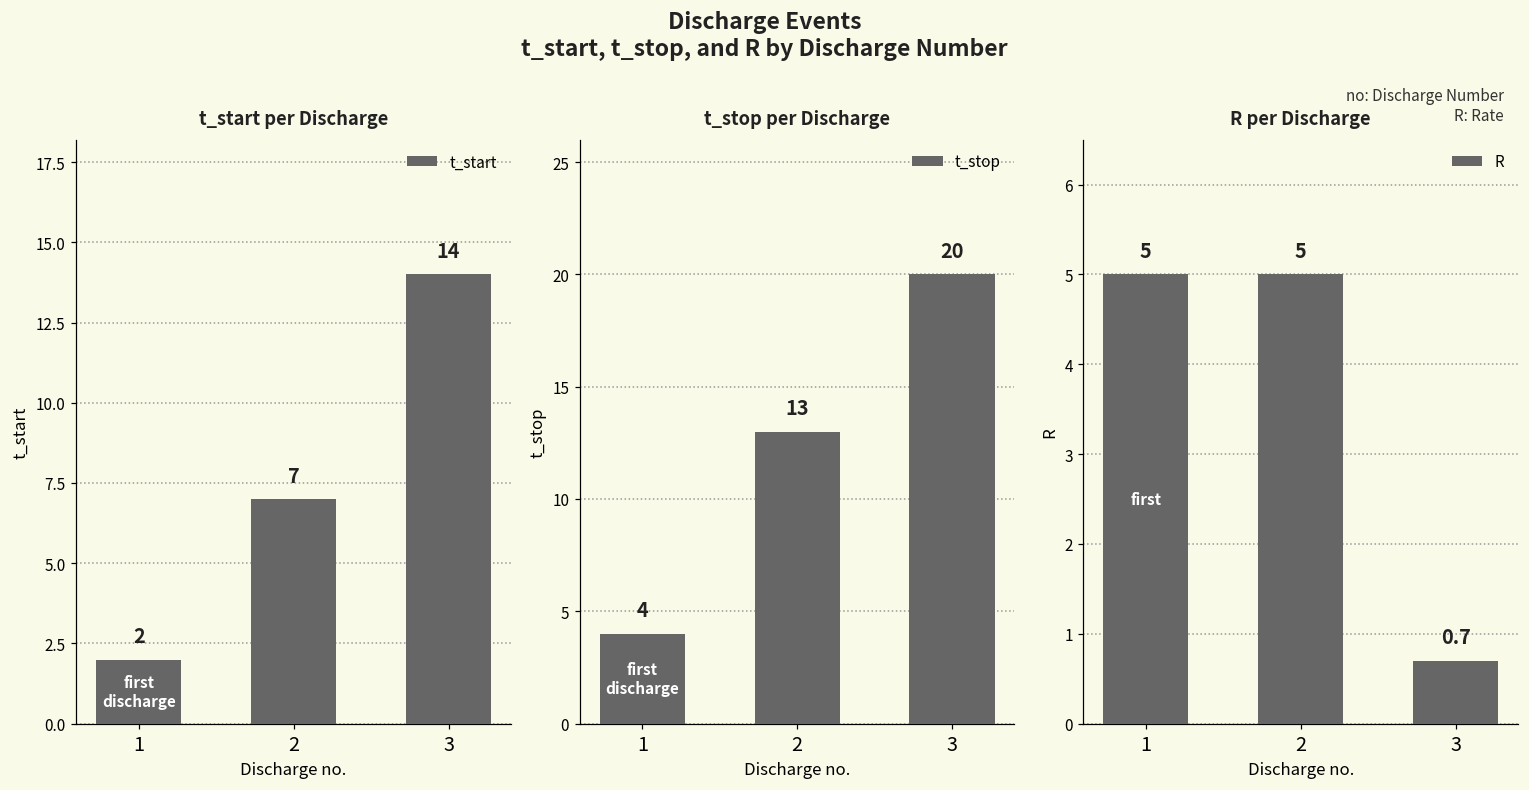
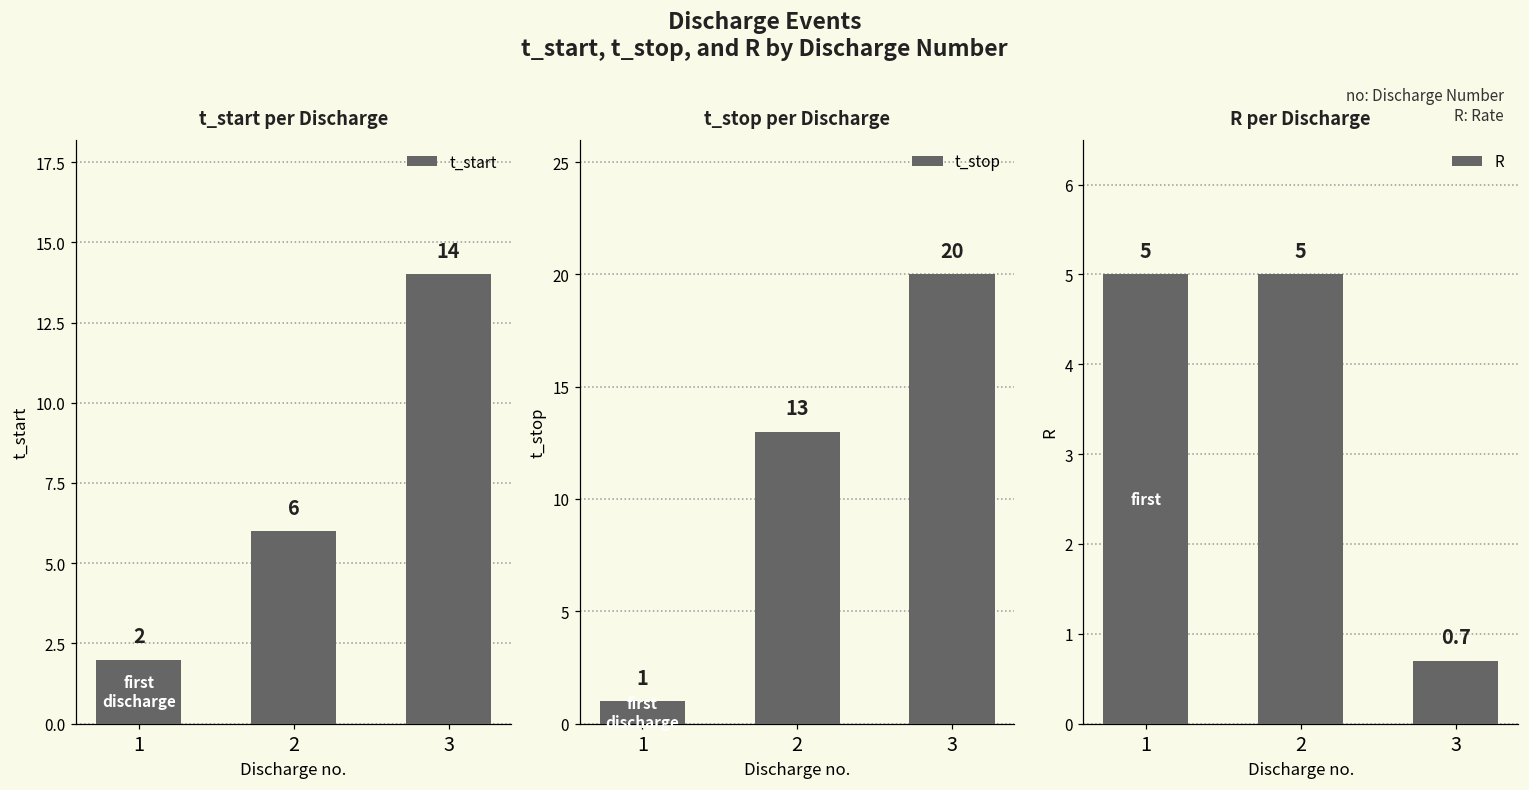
t_start per Discharge, 2: 7 -> 6
t_stop per Discharge, 1: 4 -> 1
